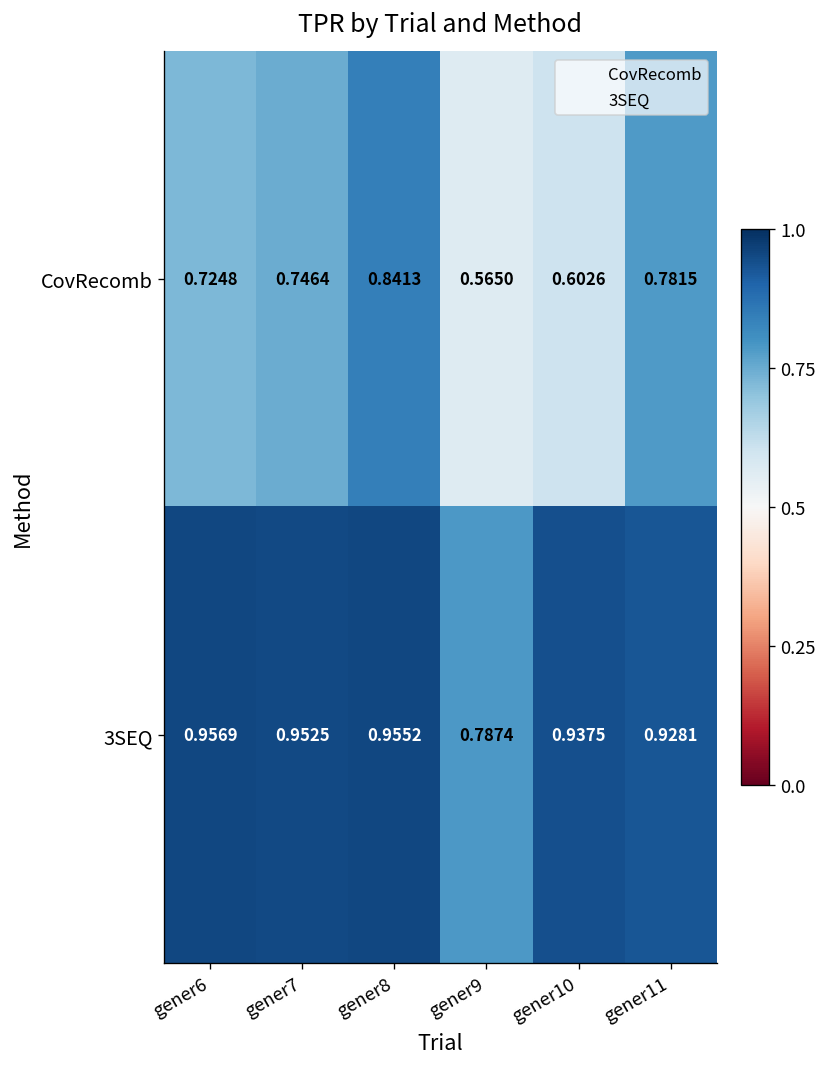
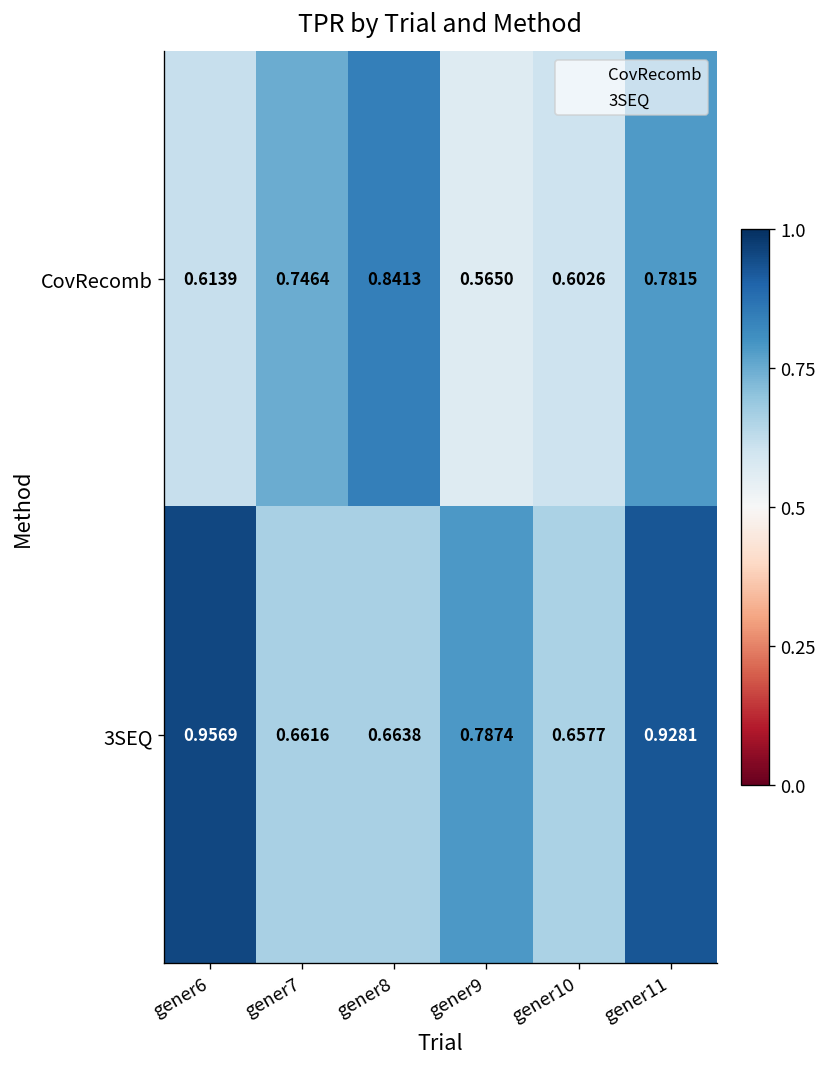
CovRecomb, gener6: 0.7248 -> 0.6139
3SEQ, gener7: 0.9525 -> 0.6616
3SEQ, gener8: 0.9552 -> 0.6638
3SEQ, gener10: 0.9375 -> 0.6577
